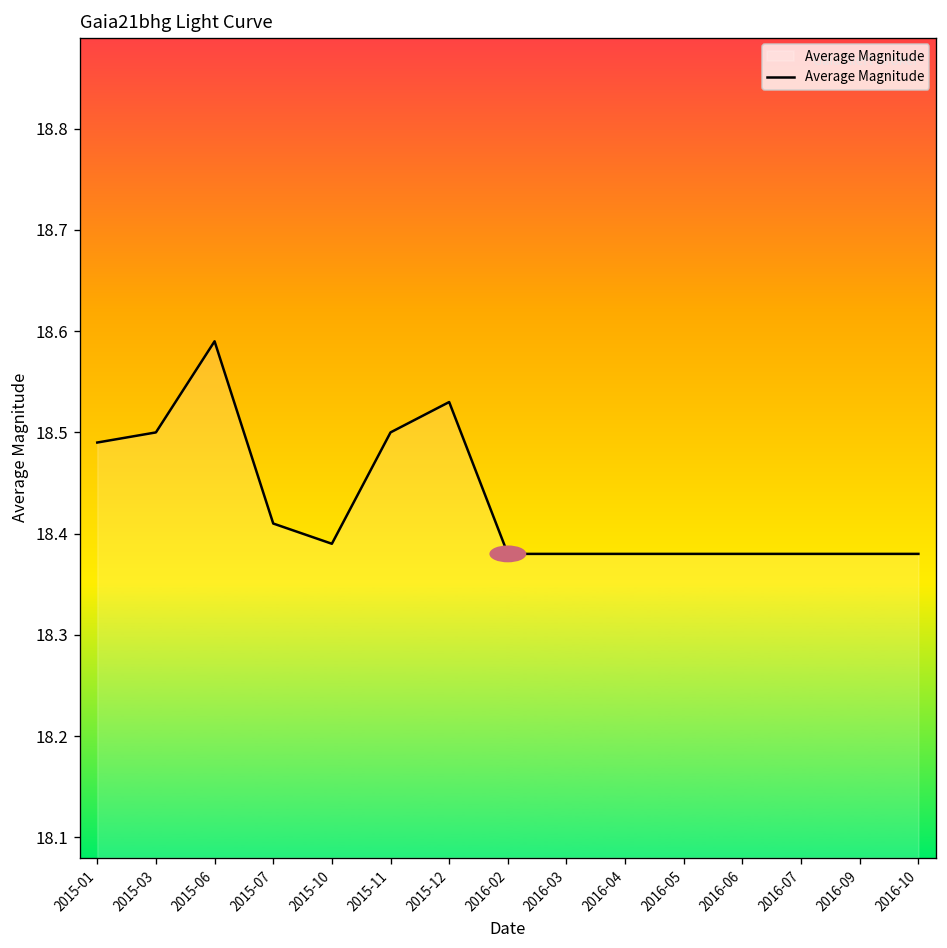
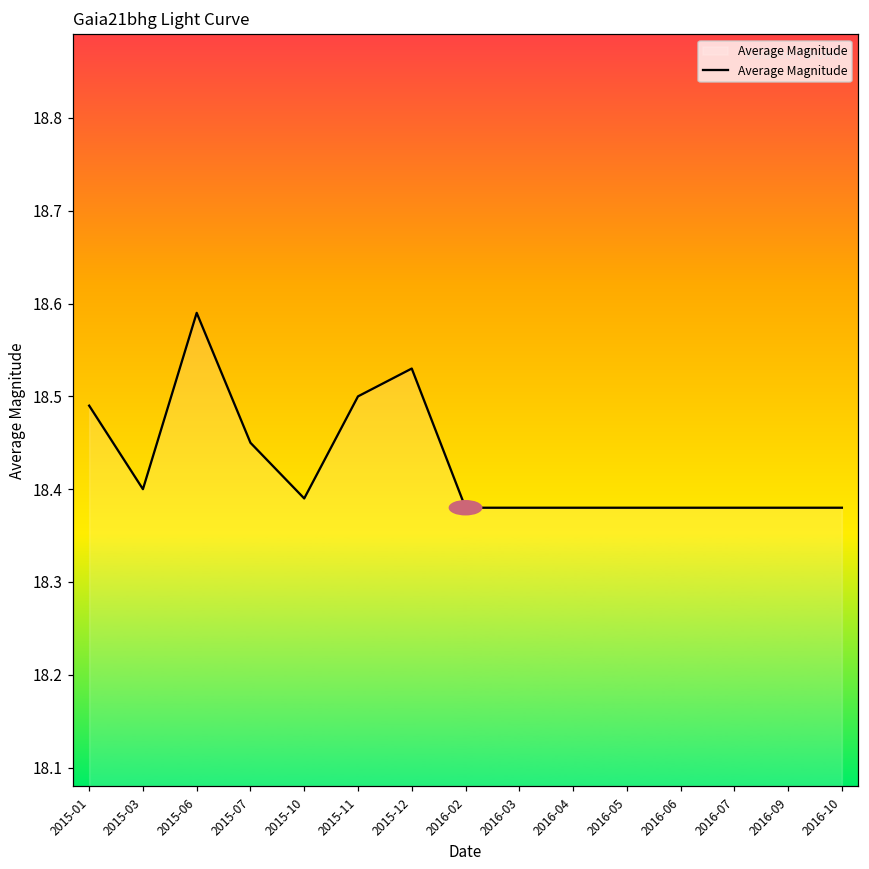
2015-03: 18.5 -> 18.4
2015-07: 18.41 -> 18.45
